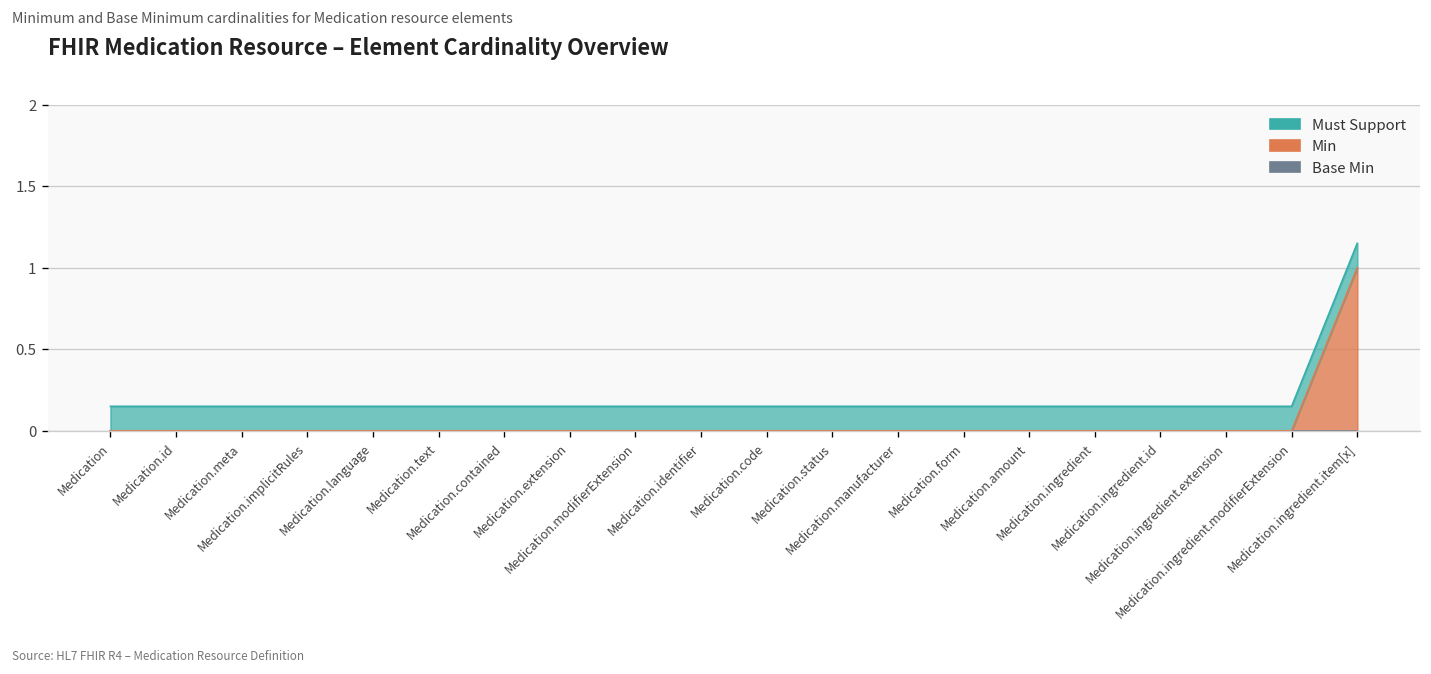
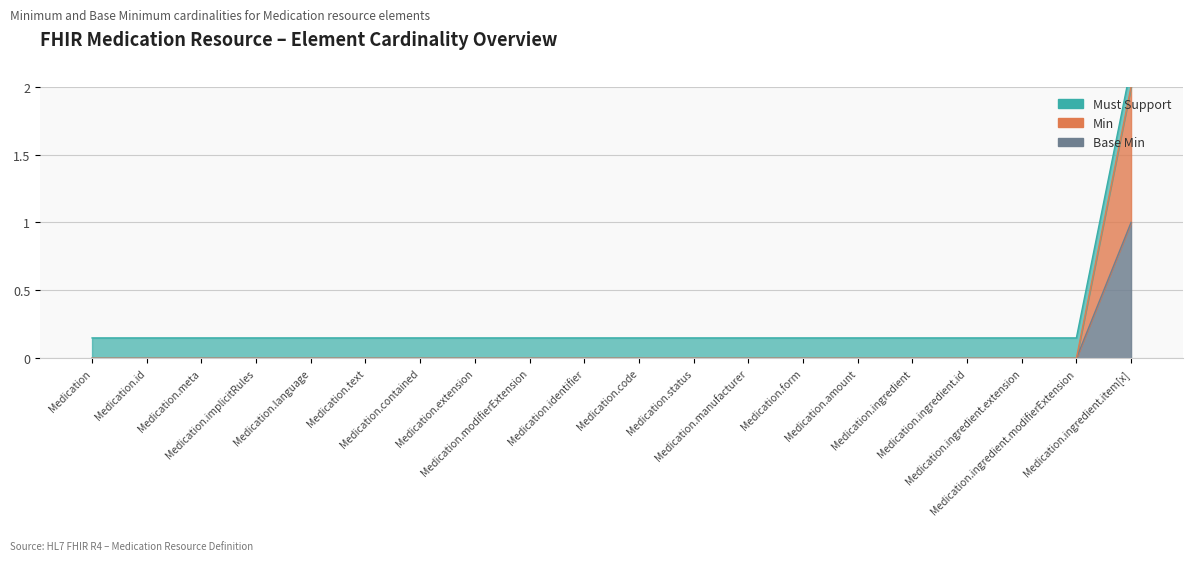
Base Min, Medication.ingredient.item[x]: 0 -> 1
